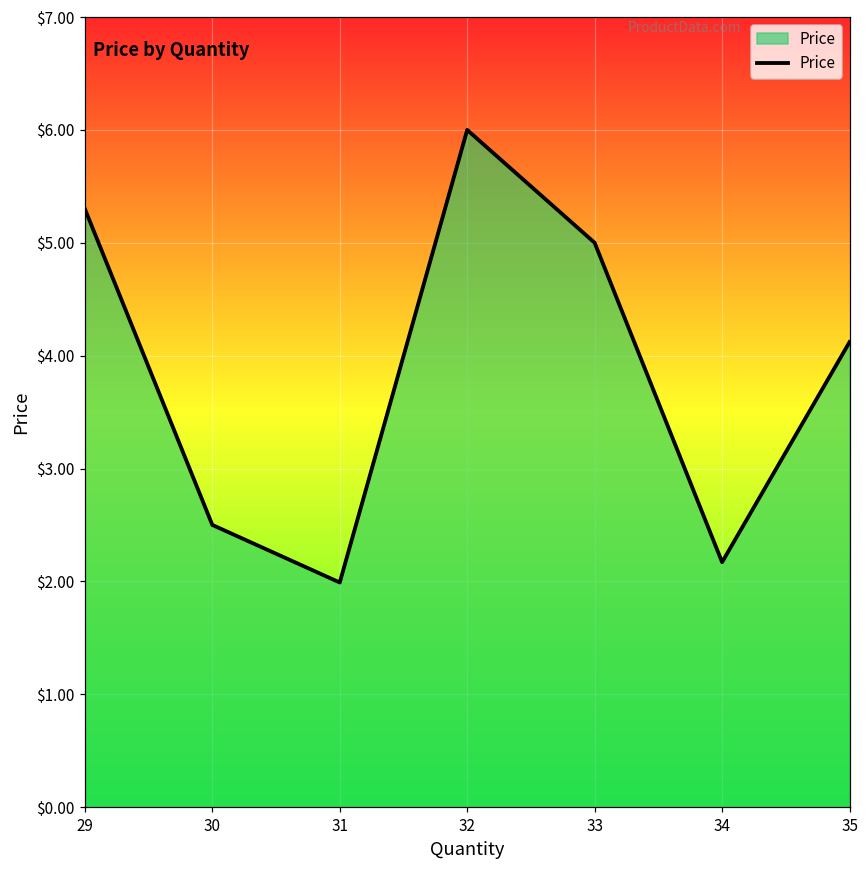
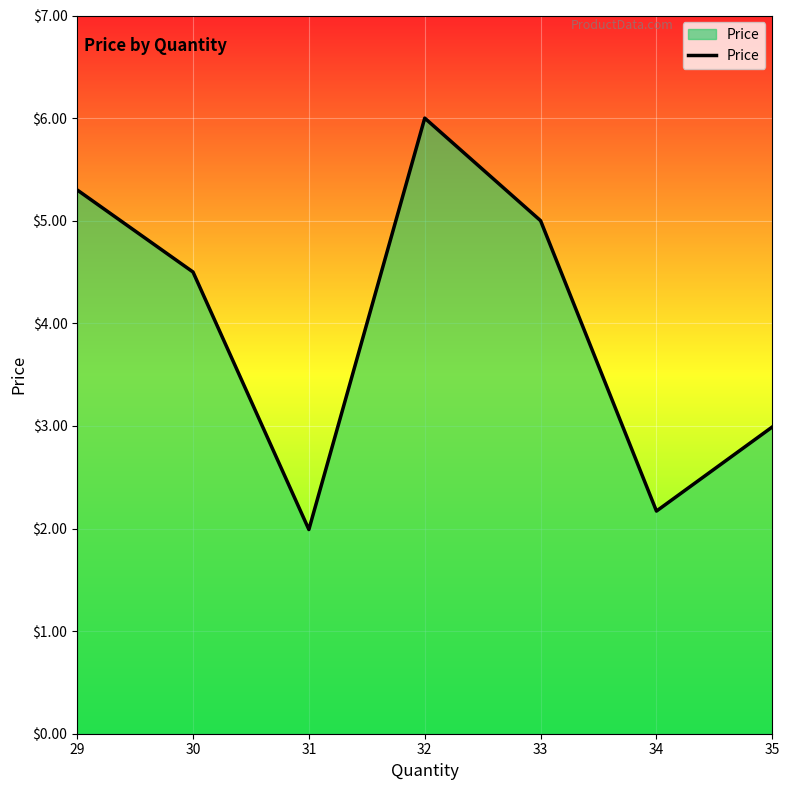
30: $2.5 -> $4.5
35: $4.12 -> $2.99
